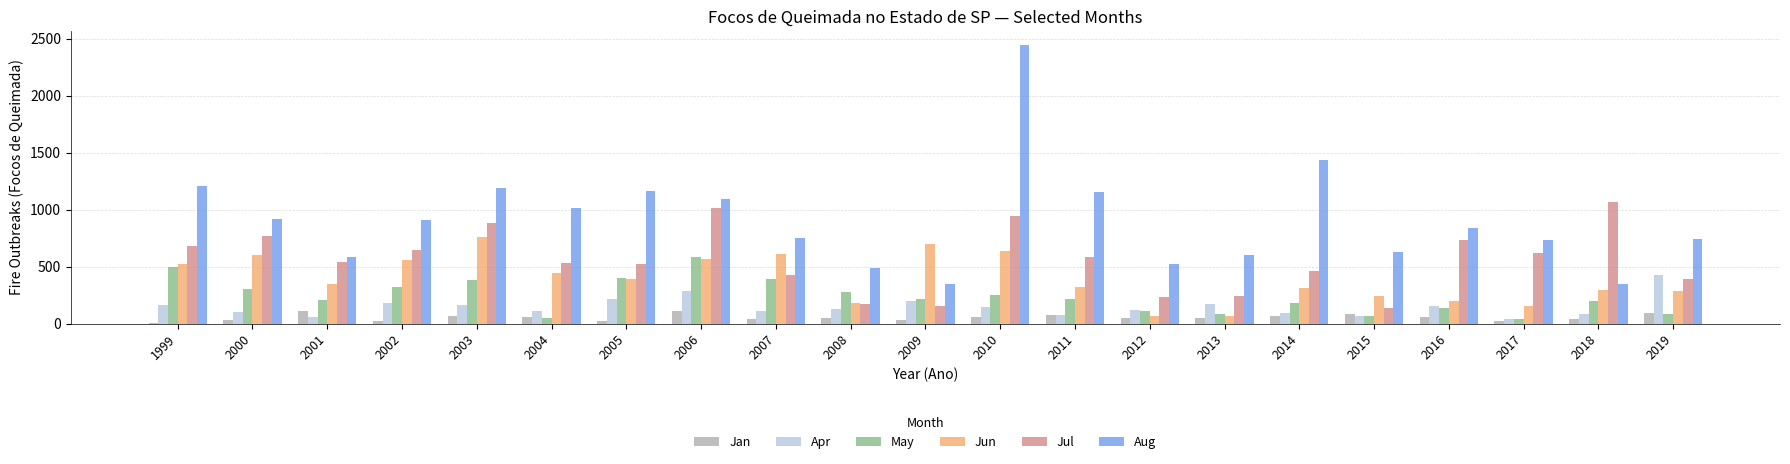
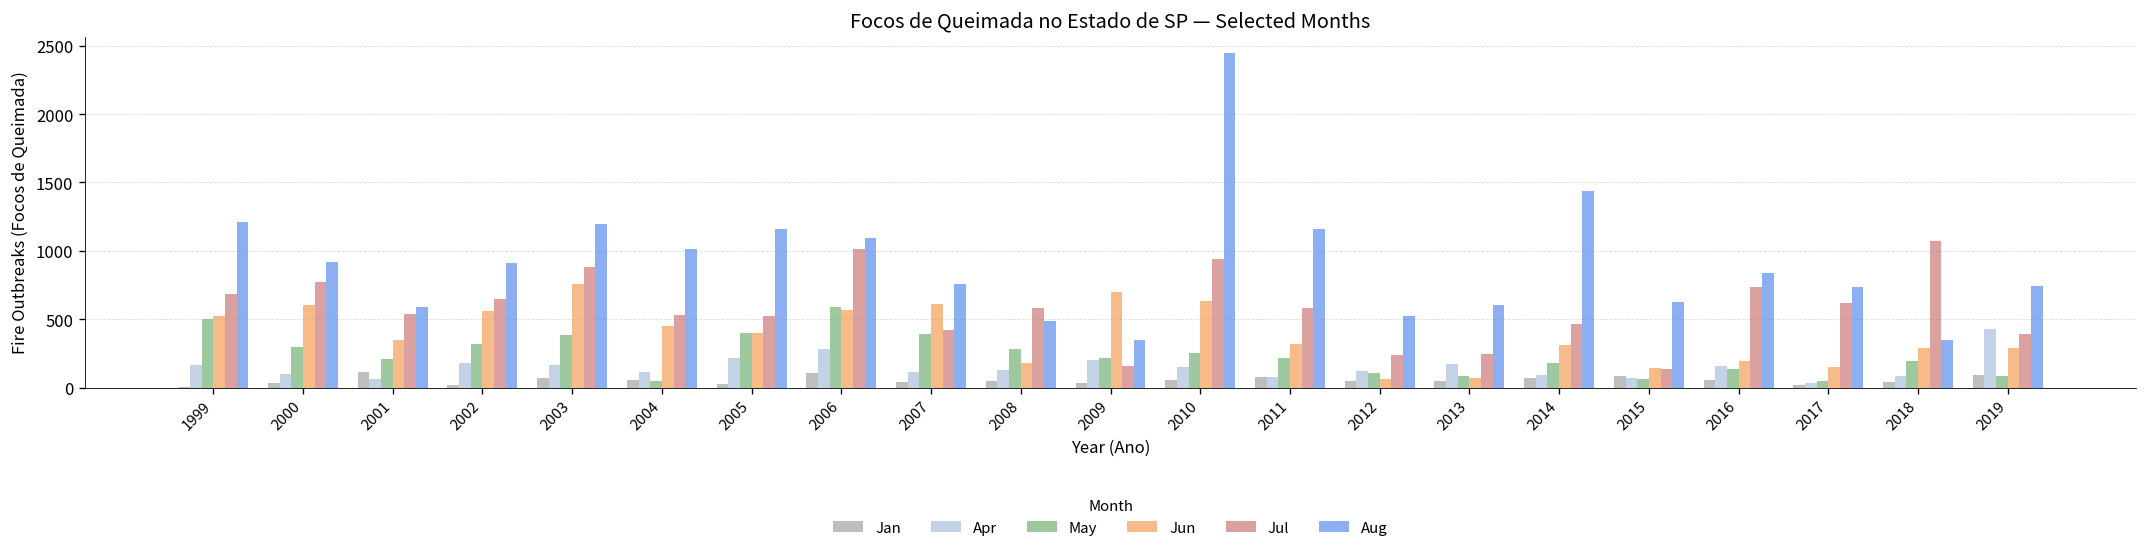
Jul, 2008: 180 -> 580
Jun, 2015: 240 -> 140
